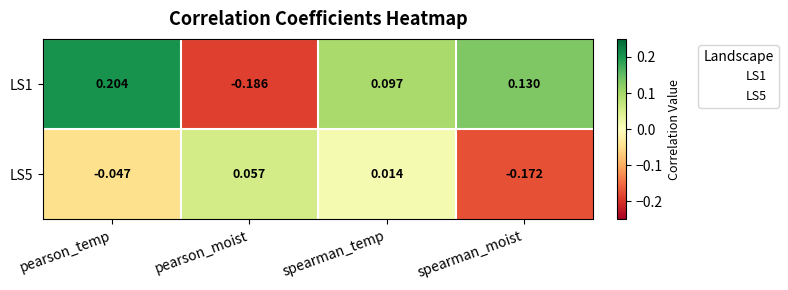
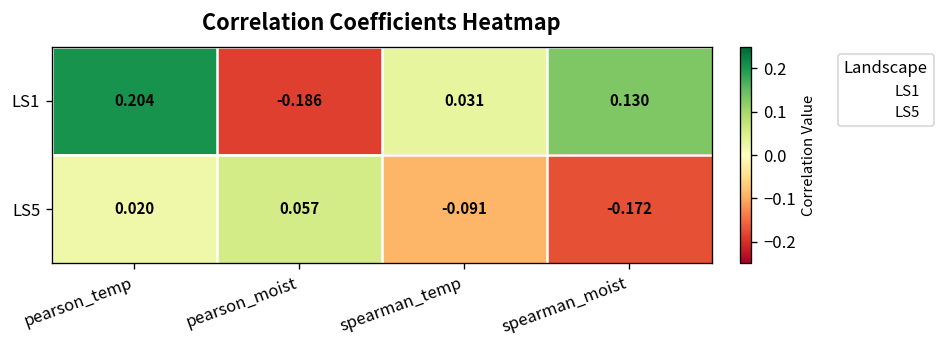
LS1, spearman_temp: 0.097 -> 0.031
LS5, pearson_temp: -0.047 -> 0.020
LS5, spearman_temp: 0.014 -> -0.091
